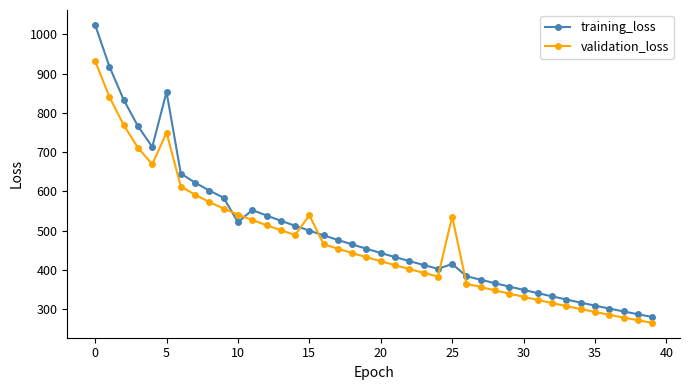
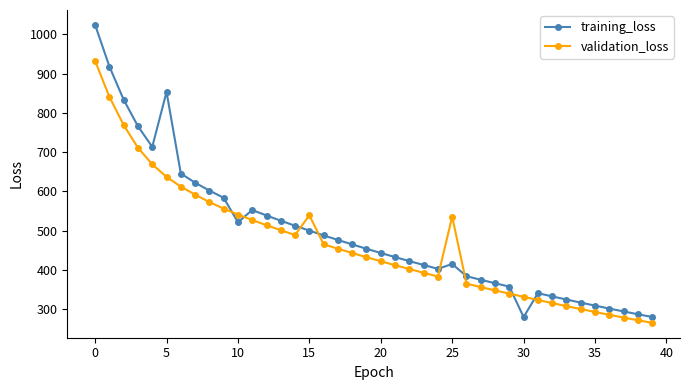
validation_loss, 5: 750 -> 640
training_loss, 30: 350 -> 280
